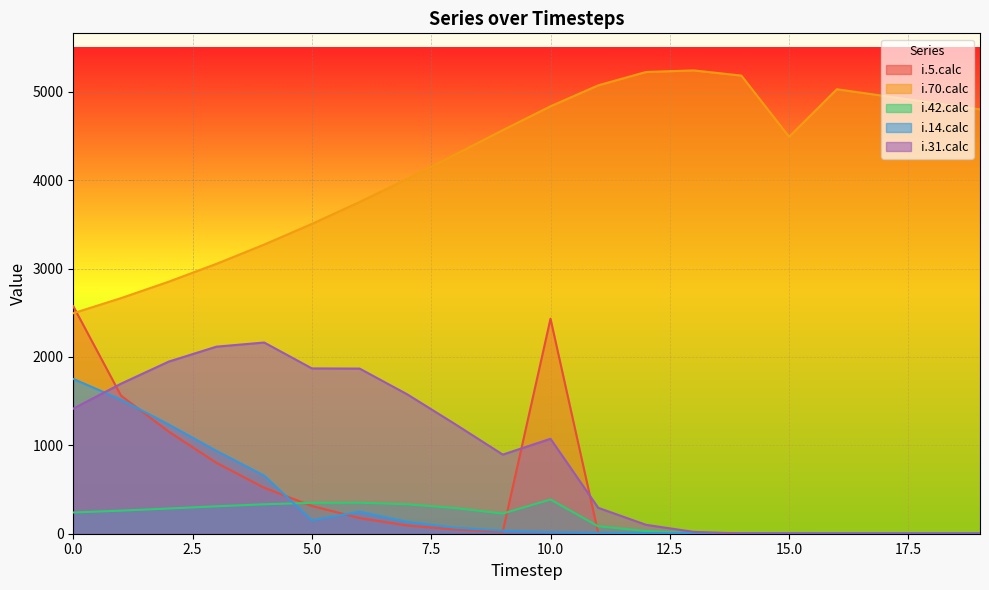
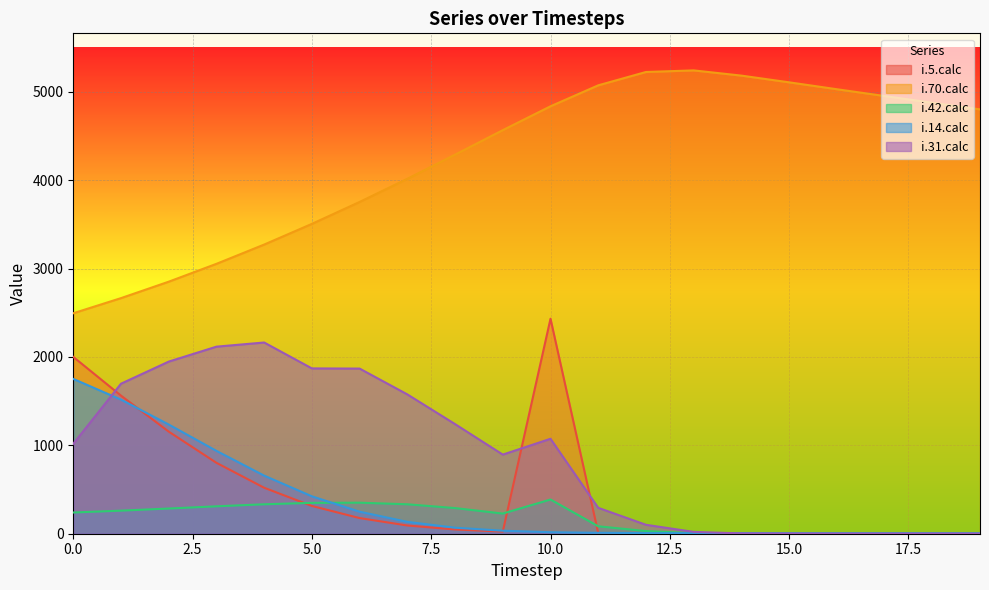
i.5.calc, 0.0: 2600 -> 2000
i.31.calc, 0.0: 1400 -> 1000
i.14.calc, 5.0: 200 -> 400
i.70.calc, 15.0: 4500 -> 5100
